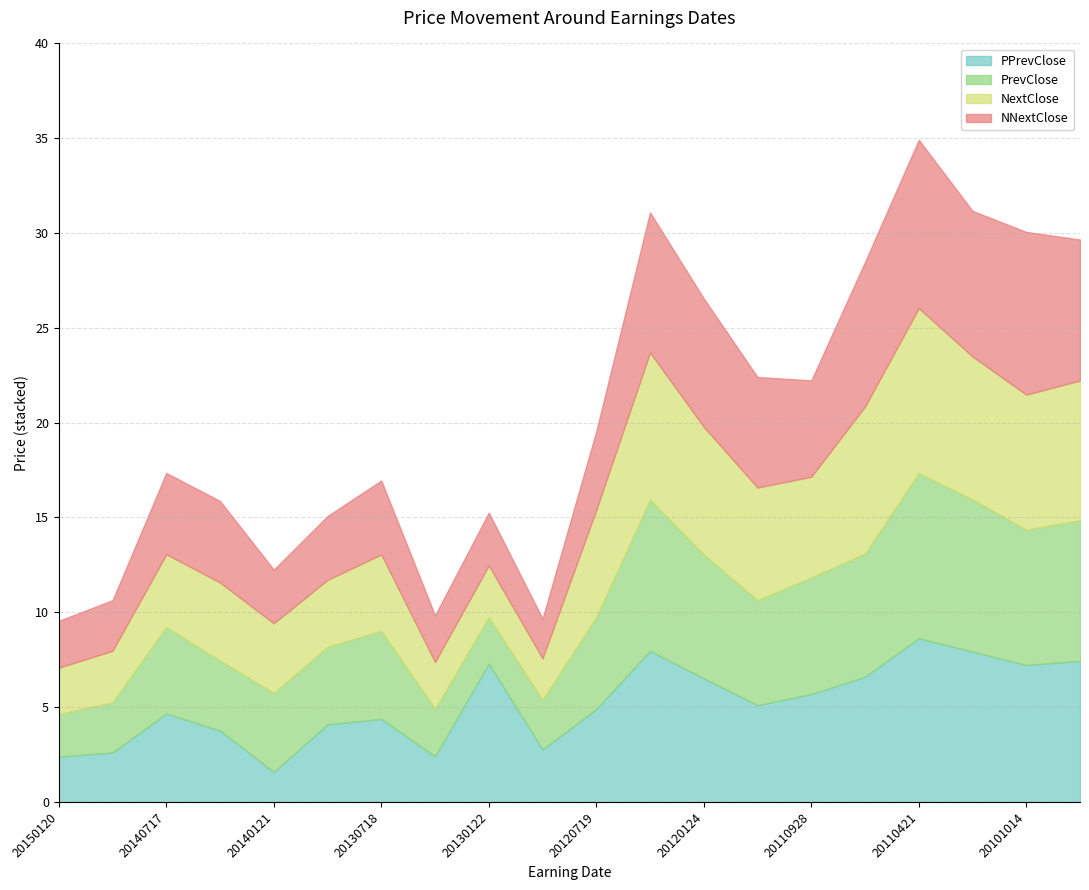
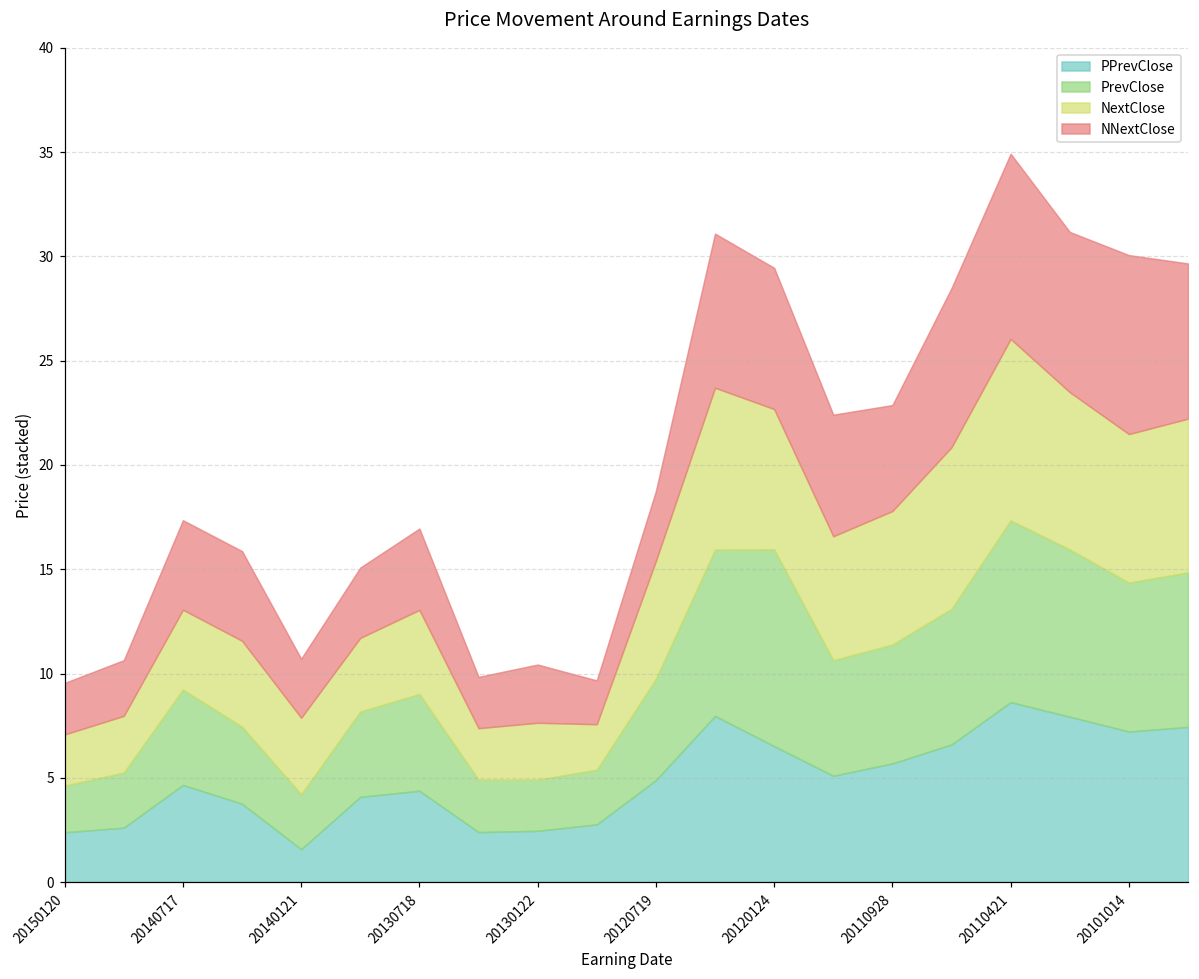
PrevClose, 20140121: 4.2 -> 2.6
PPrevClose, 20130122: 7.3 -> 2.5
NNextClose, 20120719: 4.2 -> 3.3
PrevClose, 20120124: 6.5 -> 9.4
PrevClose, 20110928: 6.1 -> 5.7
NextClose, 20110928: 5.3 -> 6.4
